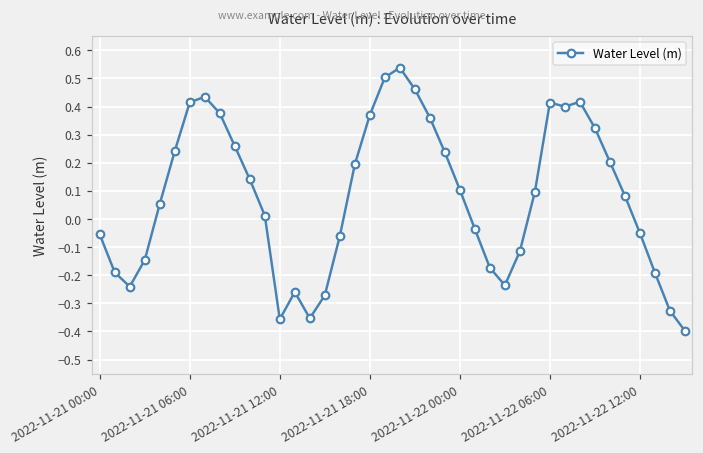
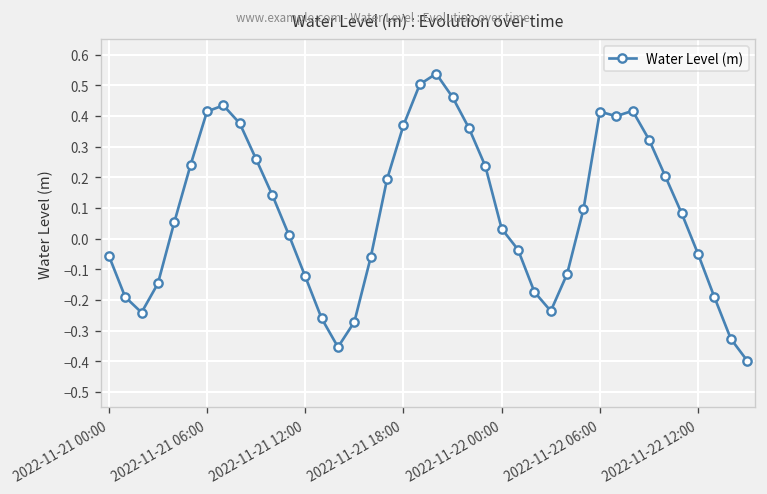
2022-11-21 12:00: -0.36 -> -0.12
2022-11-22 00:00: 0.10 -> 0.03
